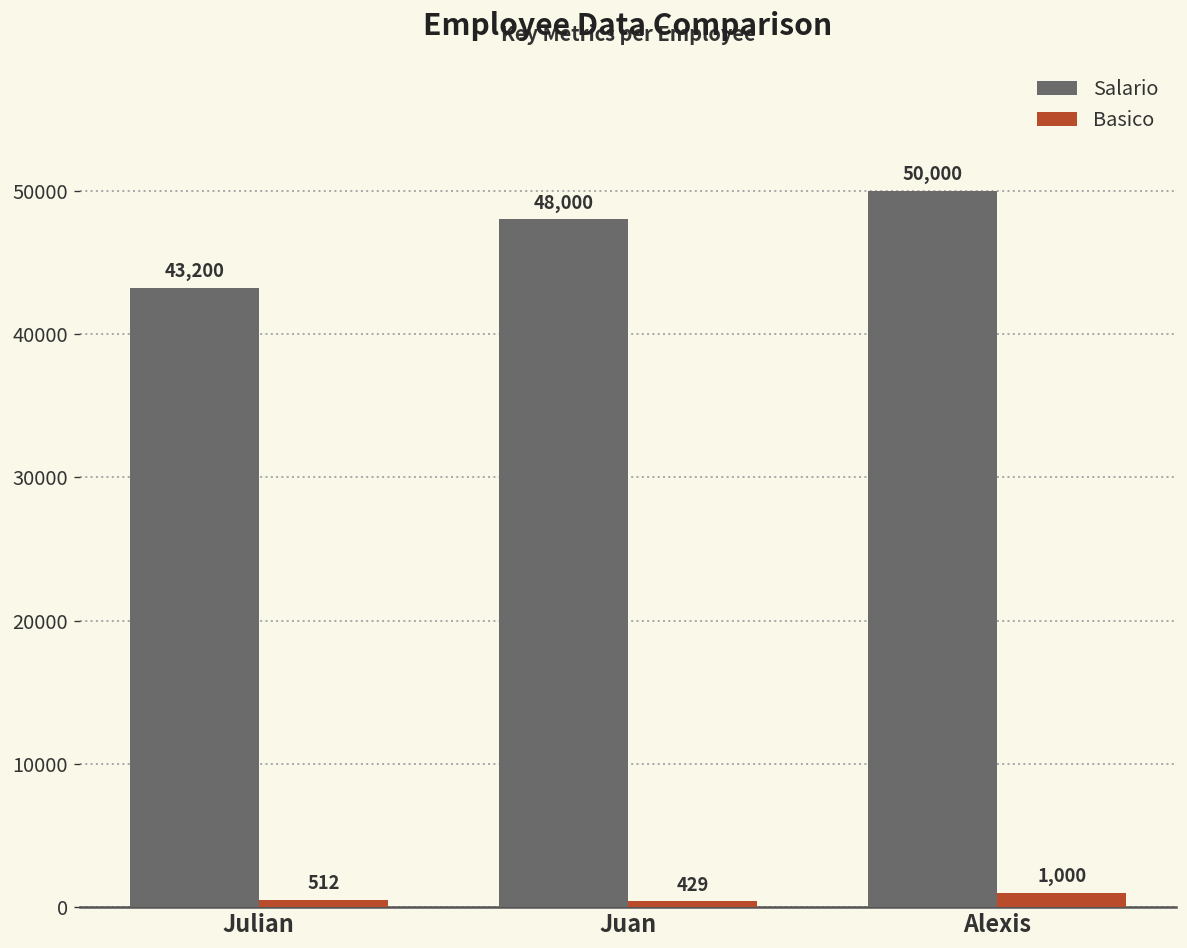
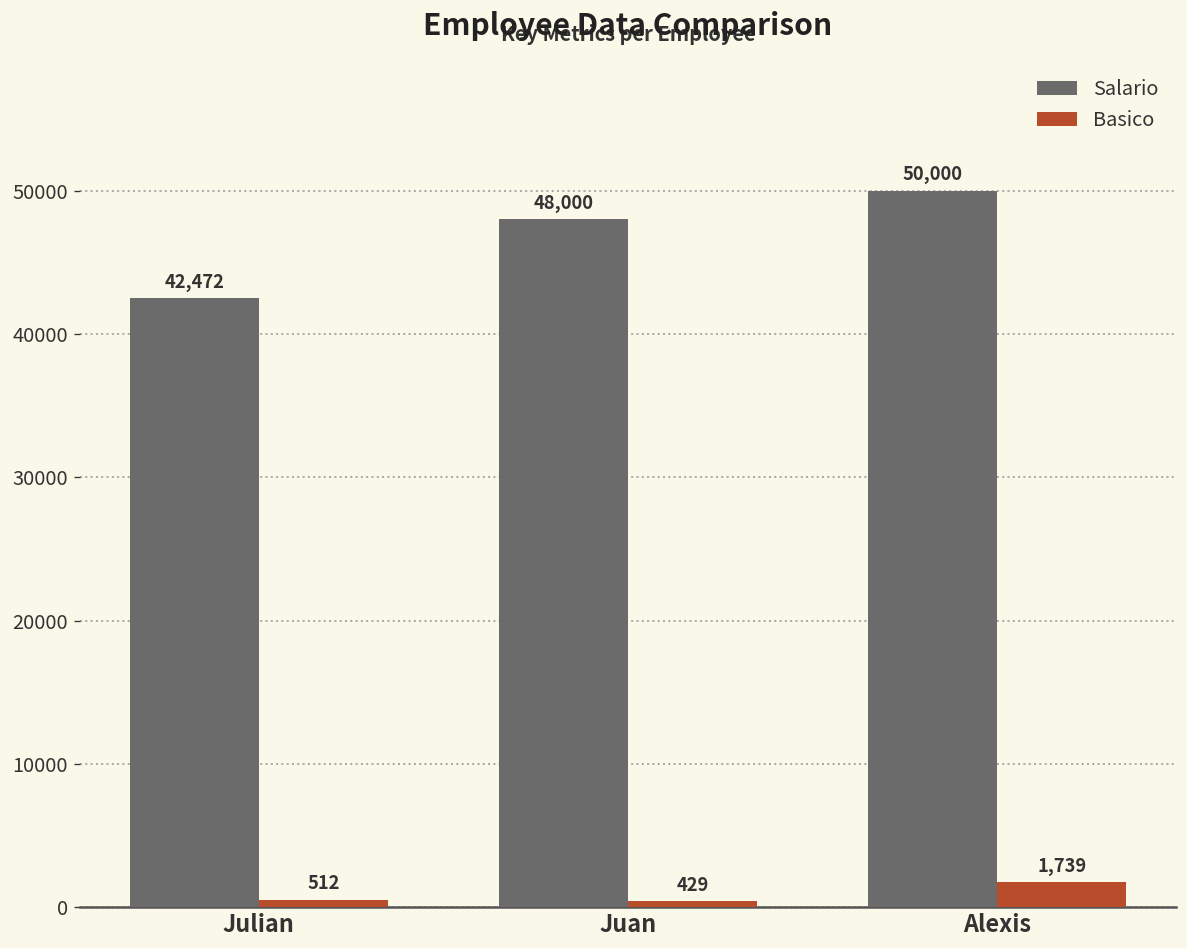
Salario, Julian: 43,200 -> 42,472
Basico, Alexis: 1,000 -> 1,739
